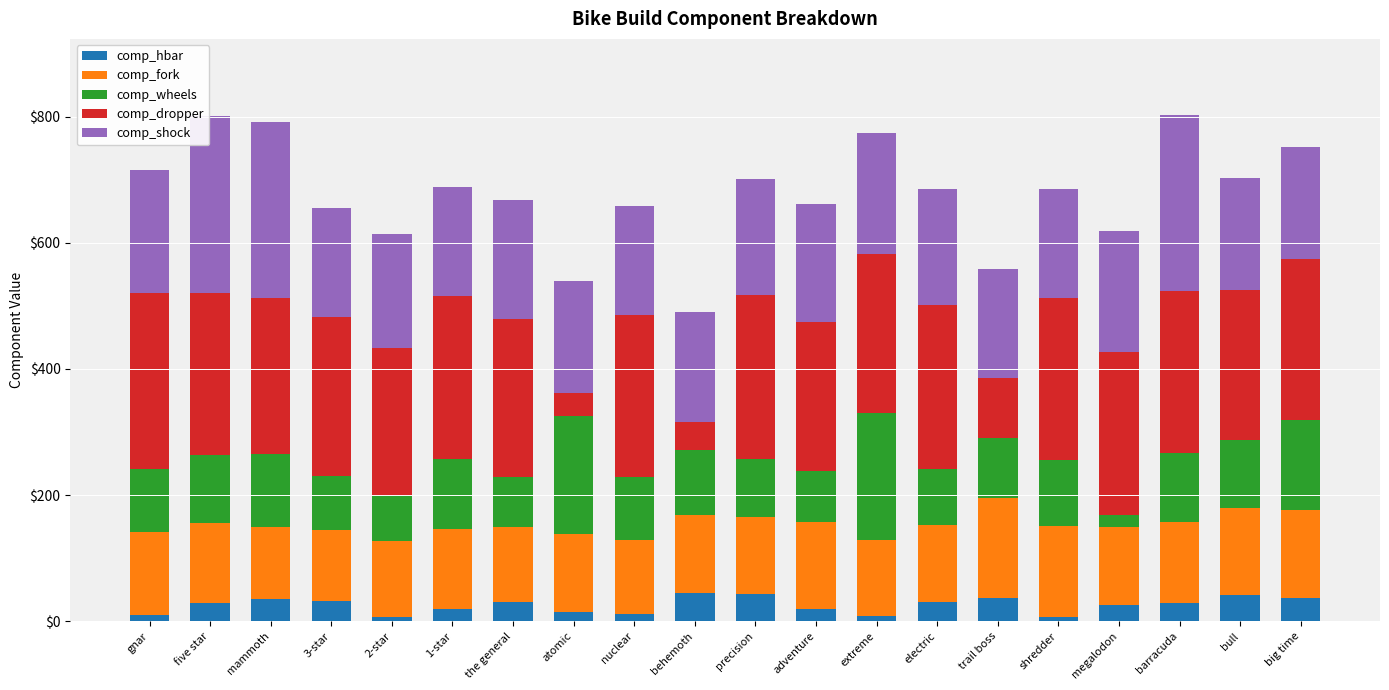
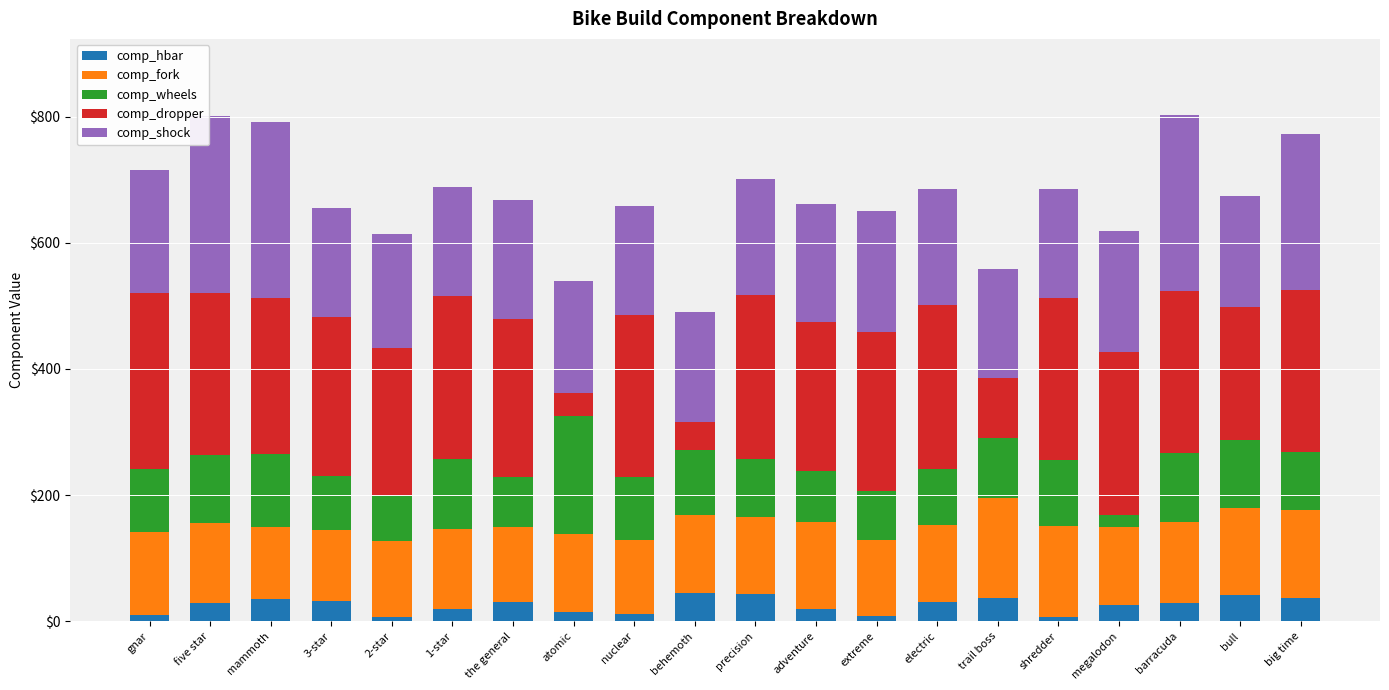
comp_wheels, extreme: $200 -> $80
comp_dropper, bull: $240 -> $210
comp_wheels, big time: $140 -> $90
comp_shock, big time: $180 -> $250
